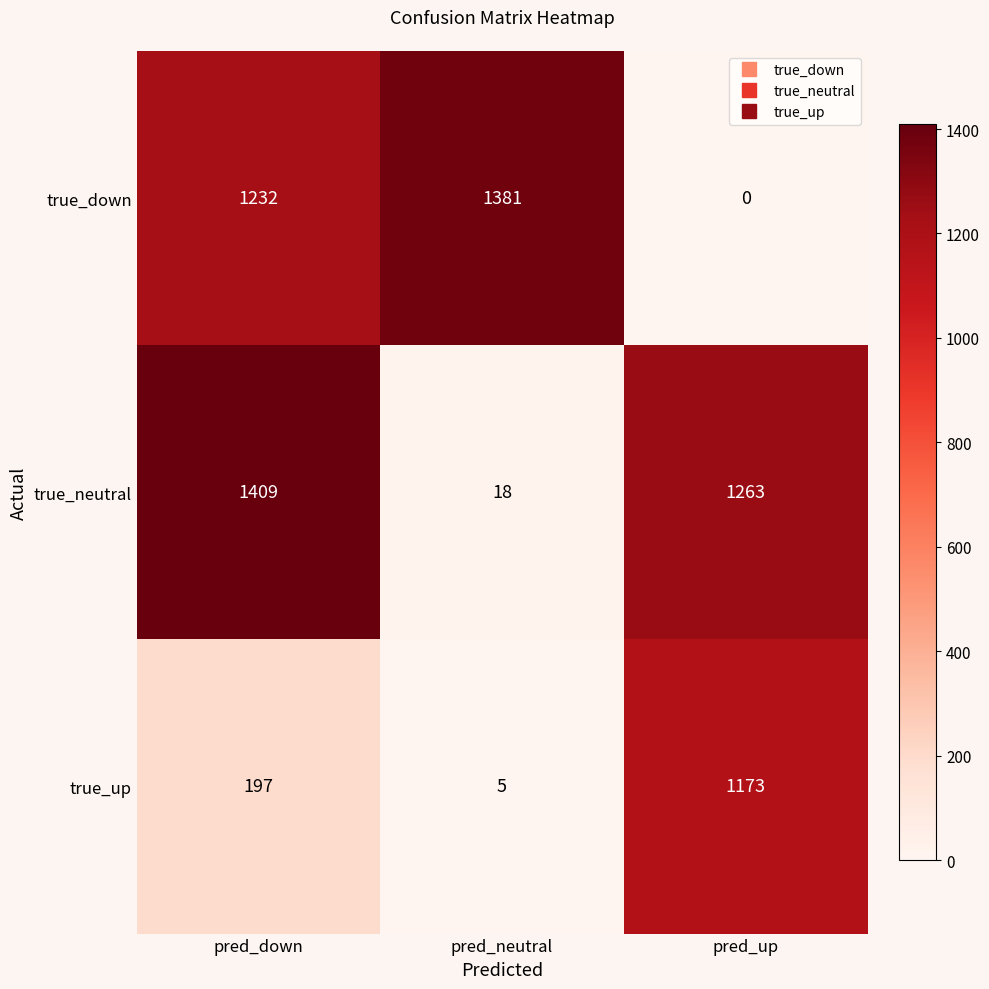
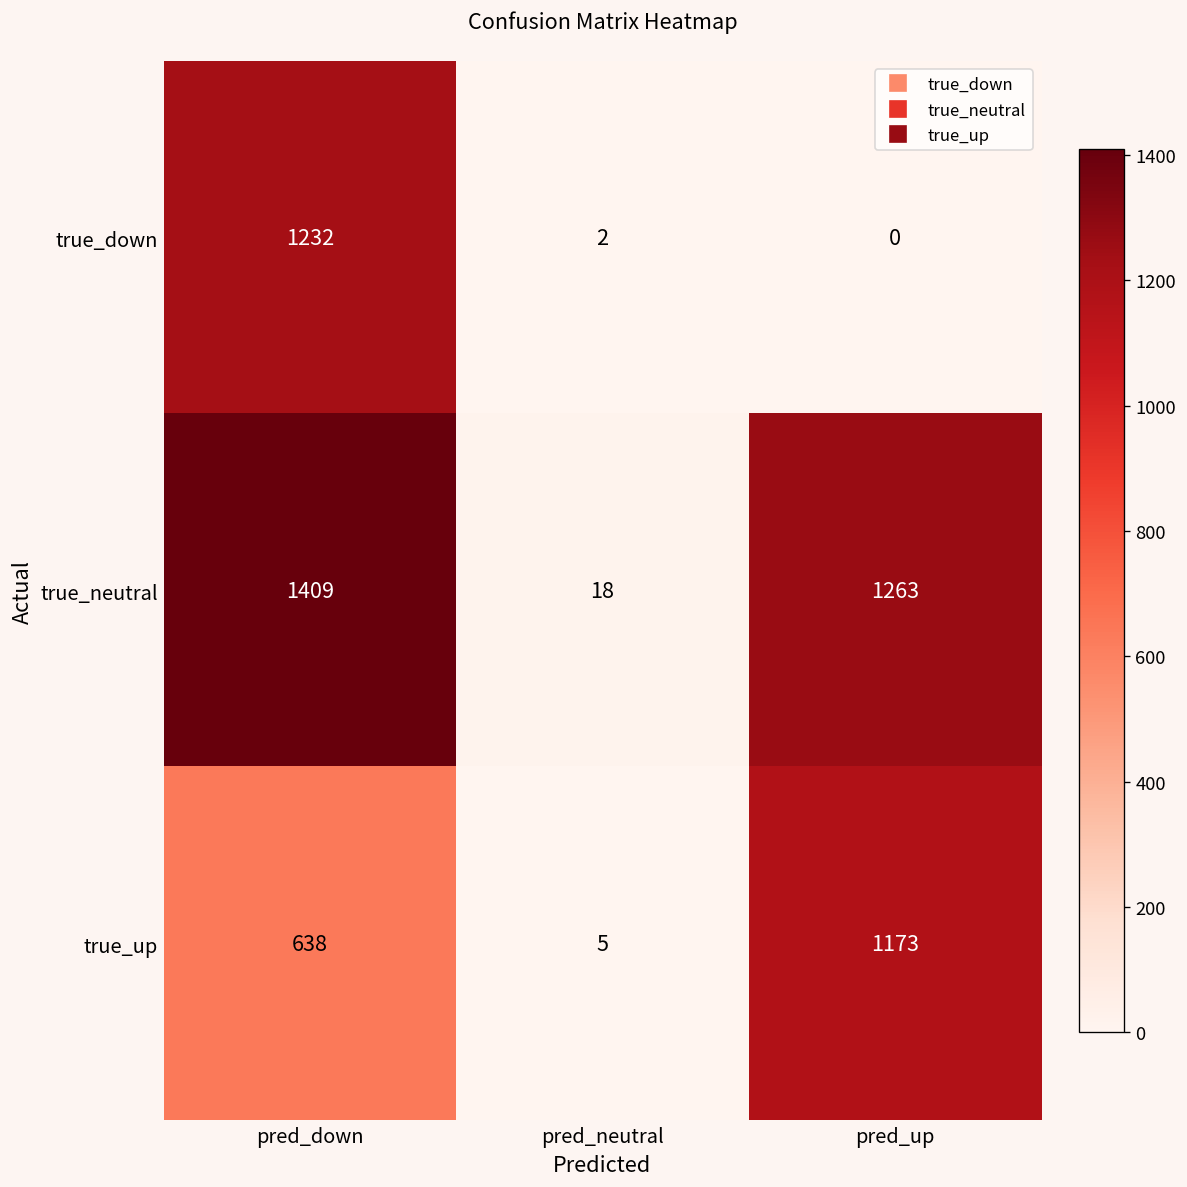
true_down, pred_neutral: 1381 -> 2
true_up, pred_down: 197 -> 638
